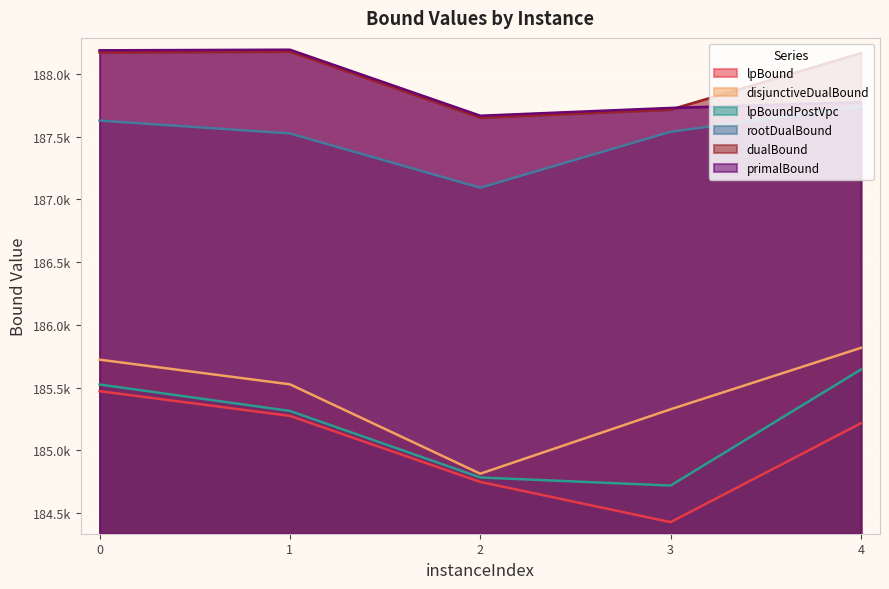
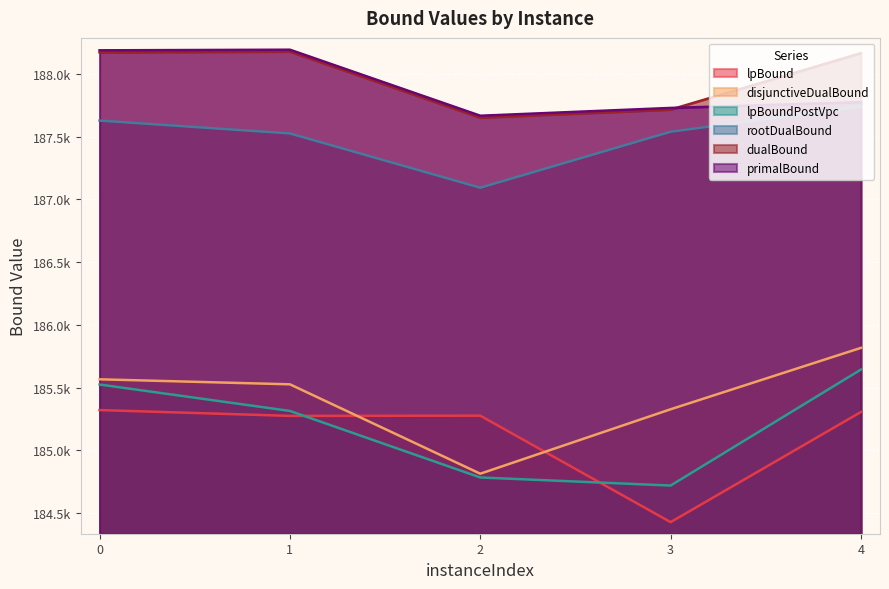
lpBound, 0: 185470 -> 185320
disjunctiveDualBound, 0: 185720 -> 185570
lpBound, 2: 184750 -> 185280
lpBound, 4: 185220 -> 185310
